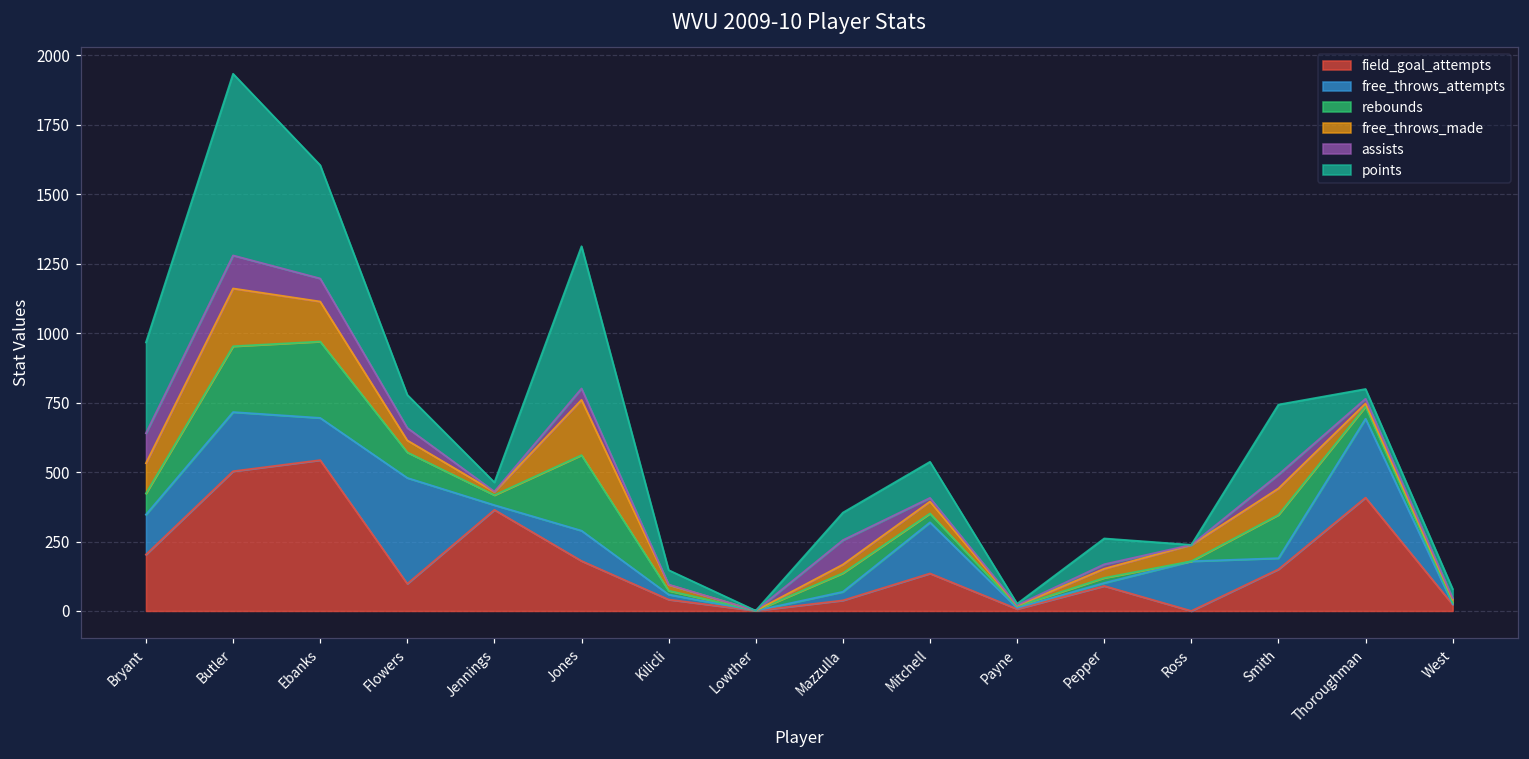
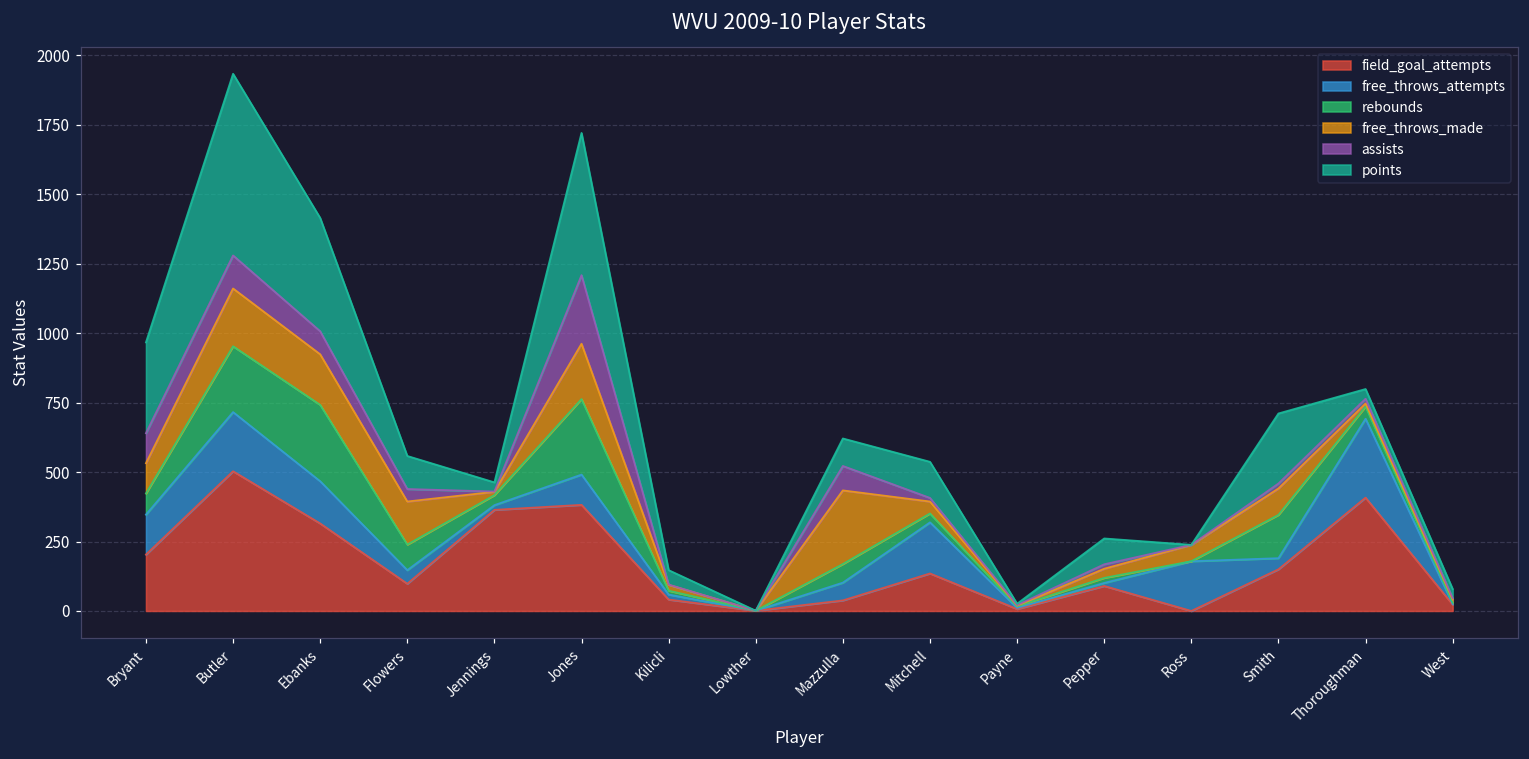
field_goal_attempts, Ebanks: 540 -> 320
free_throws_made, Ebanks: 140 -> 180
free_throws_attempts, Flowers: 380 -> 50
free_throws_made, Flowers: 40 -> 160
field_goal_attempts, Jones: 180 -> 380
assists, Jones: 40 -> 250
free_throws_attempts, Mazzulla: 30 -> 60
free_throws_made, Mazzulla: 30 -> 270
assists, Smith: 50 -> 20
